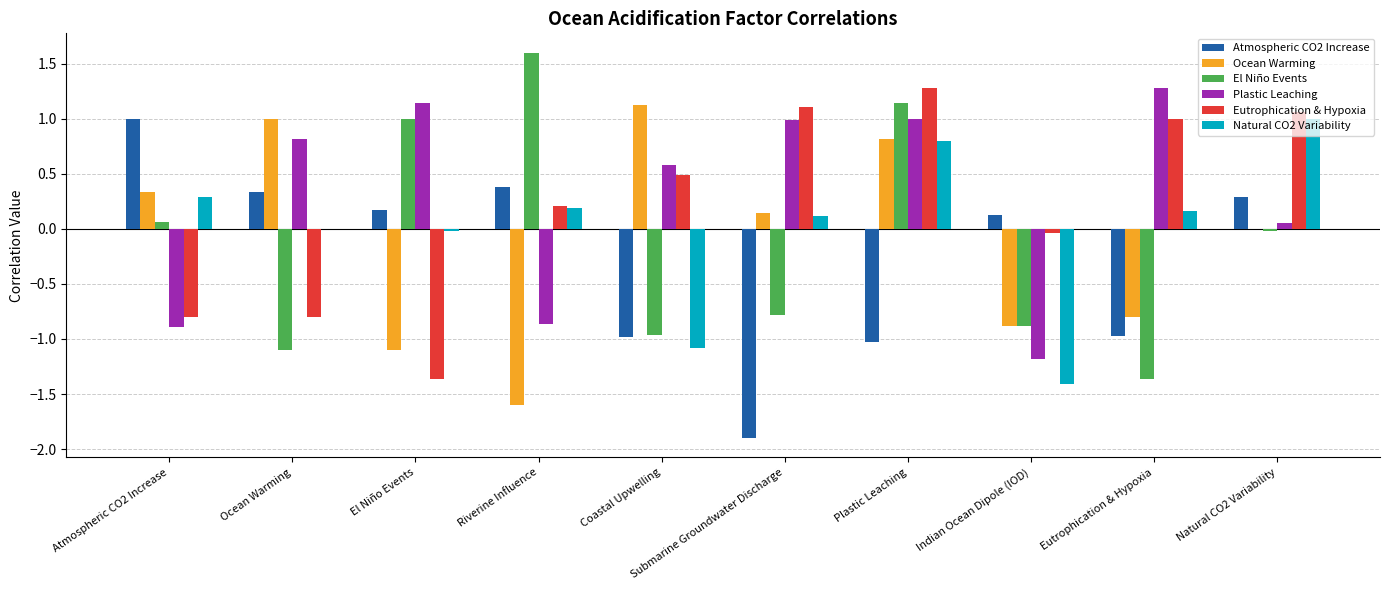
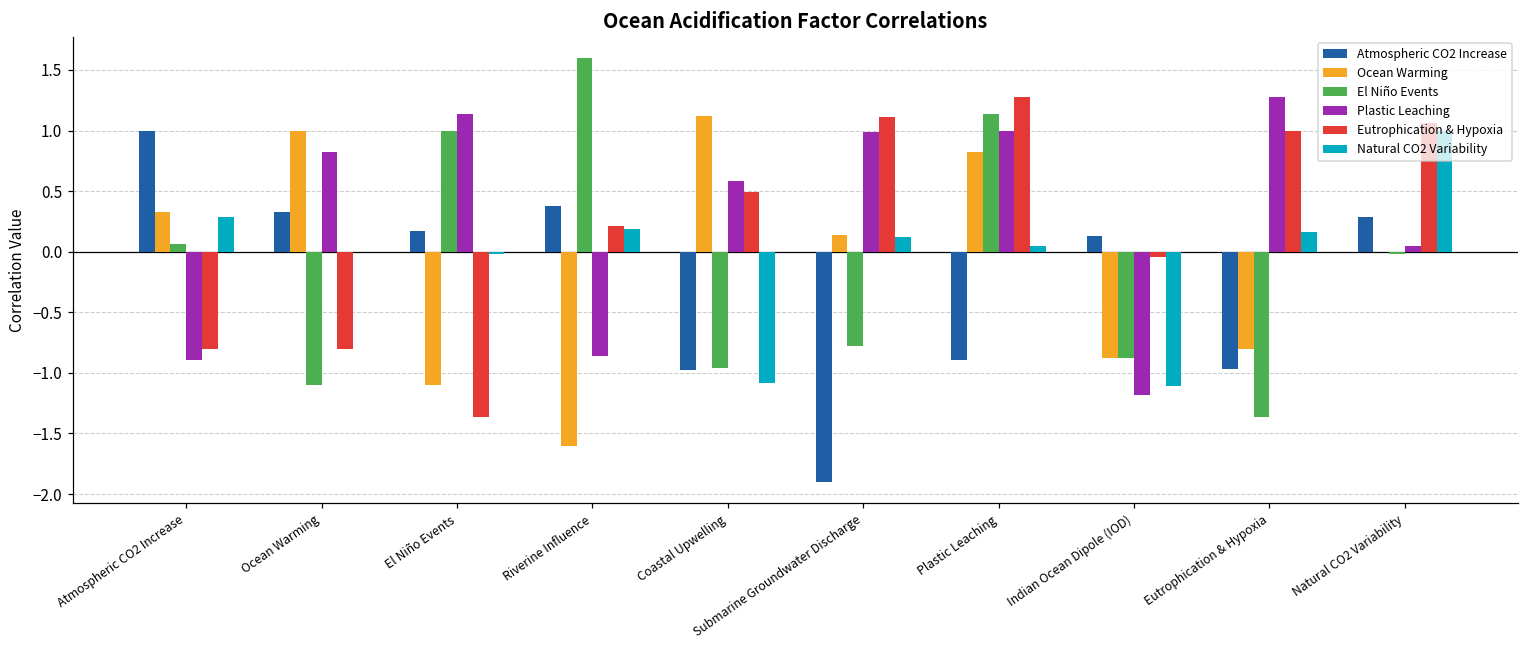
Atmospheric CO2 Increase, Plastic Leaching: -1.03 -> -0.89
Natural CO2 Variability, Plastic Leaching: 0.80 -> 0.05
Natural CO2 Variability, Indian Ocean Dipole (IOD): -1.41 -> -1.11
